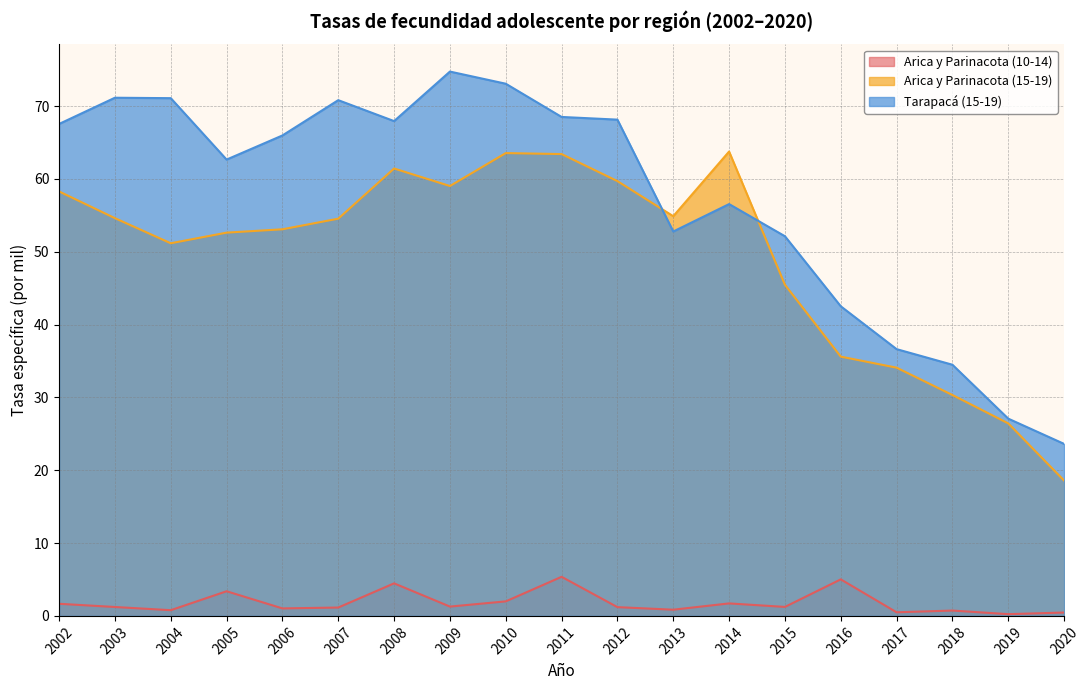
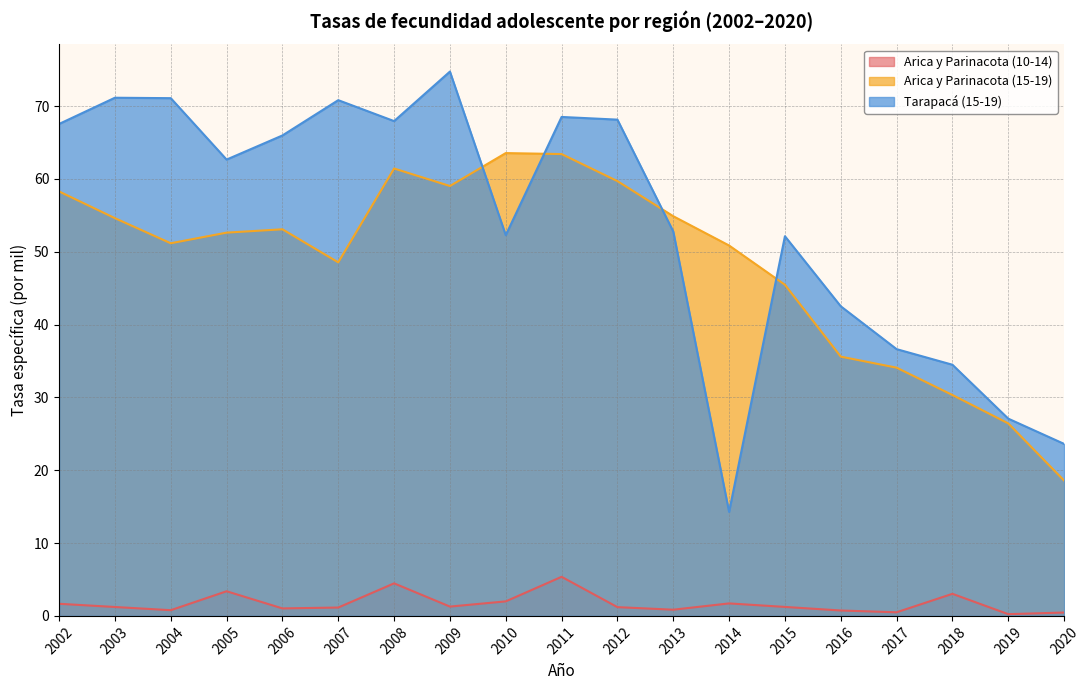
Arica y Parinacota (15-19), 2007: 55 -> 49
Tarapacá (15-19), 2010: 73 -> 52
Arica y Parinacota (15-19), 2014: 64 -> 51
Tarapacá (15-19), 2014: 57 -> 14
Arica y Parinacota (10-14), 2016: 5 -> 1
Arica y Parinacota (10-14), 2018: 1 -> 3
